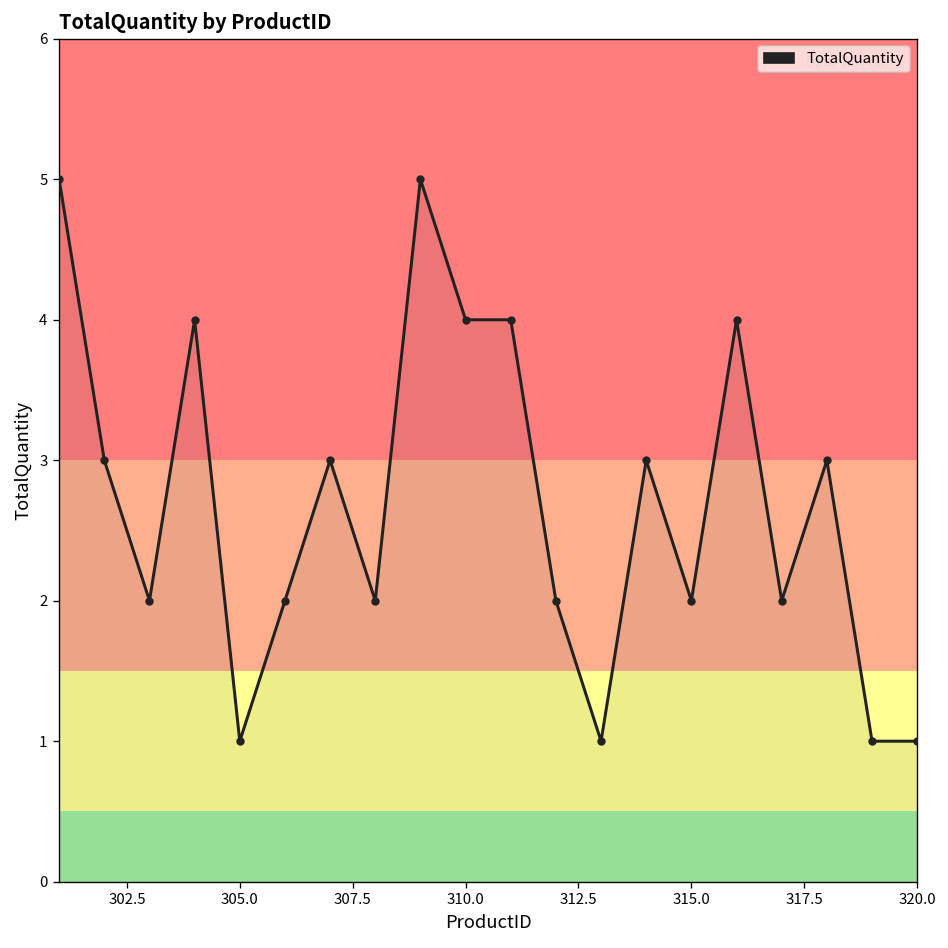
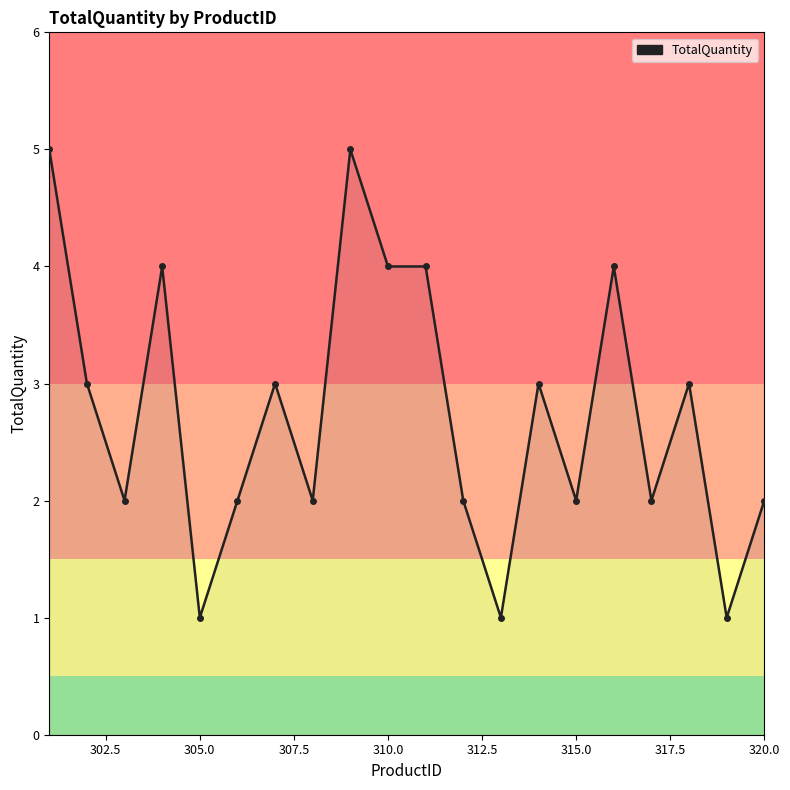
320.0: 1 -> 2
